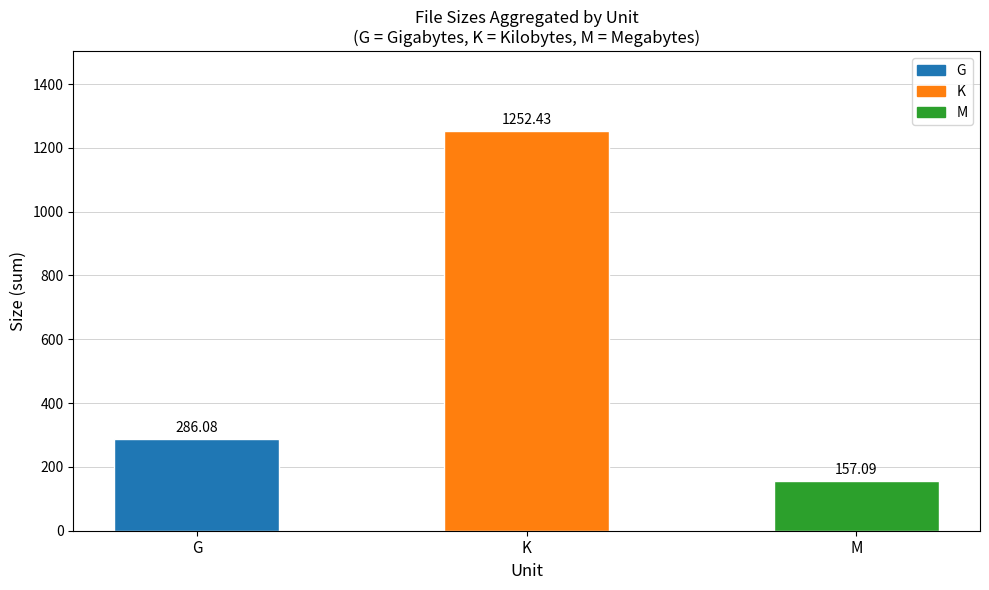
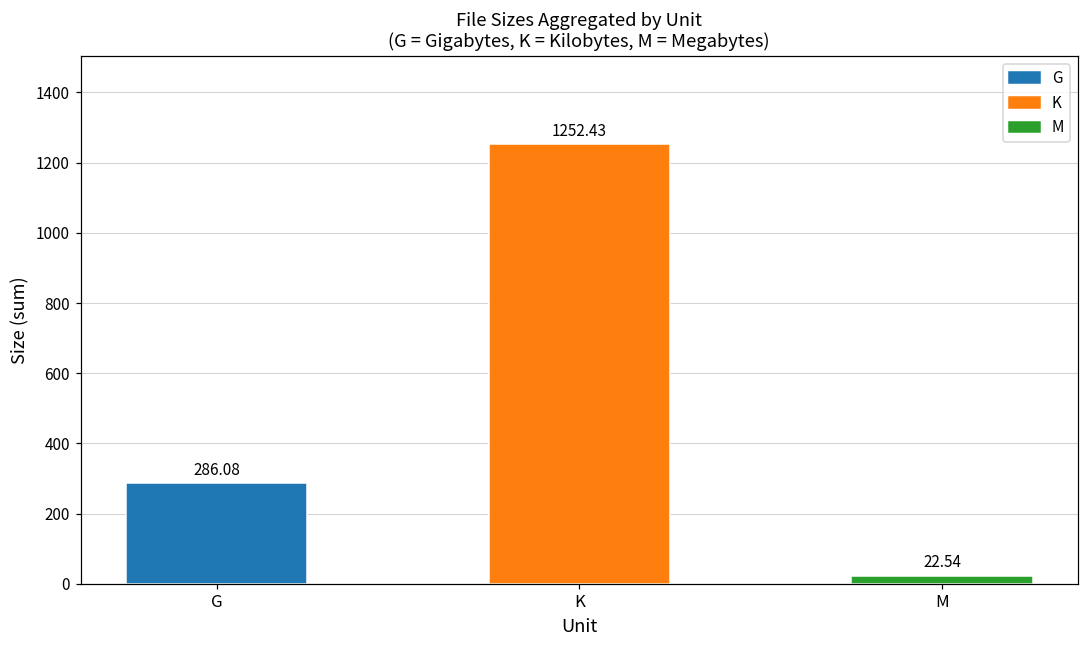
M: 157.09 -> 22.54
